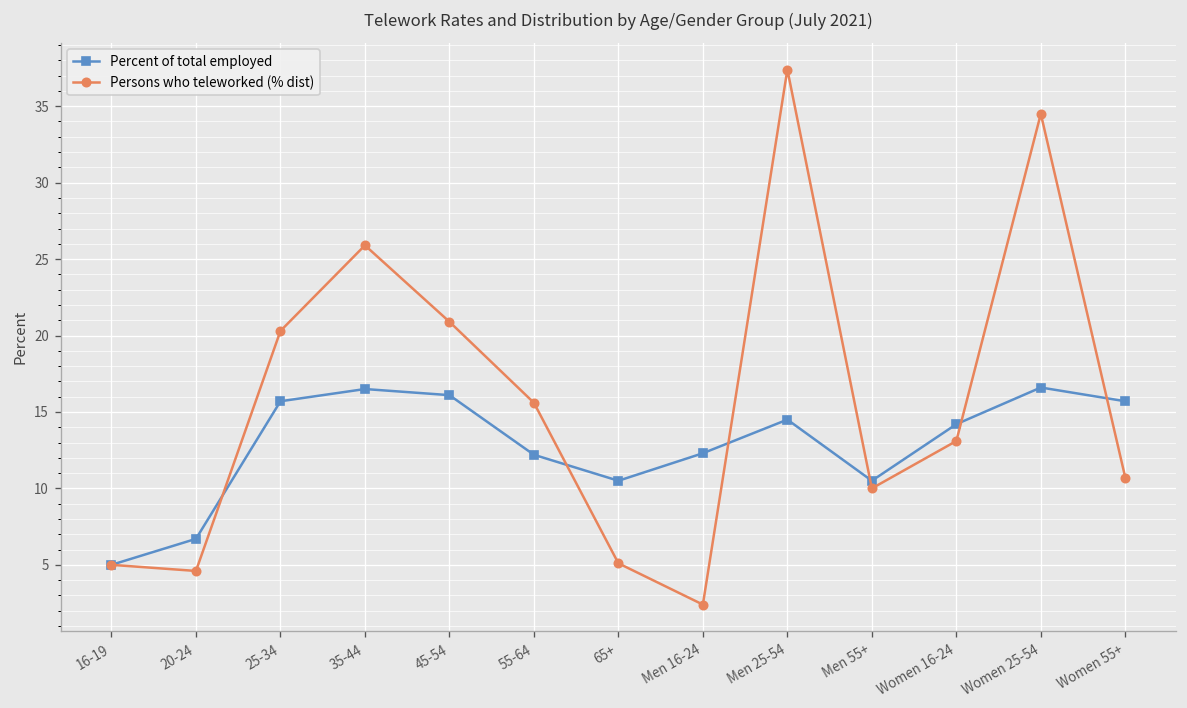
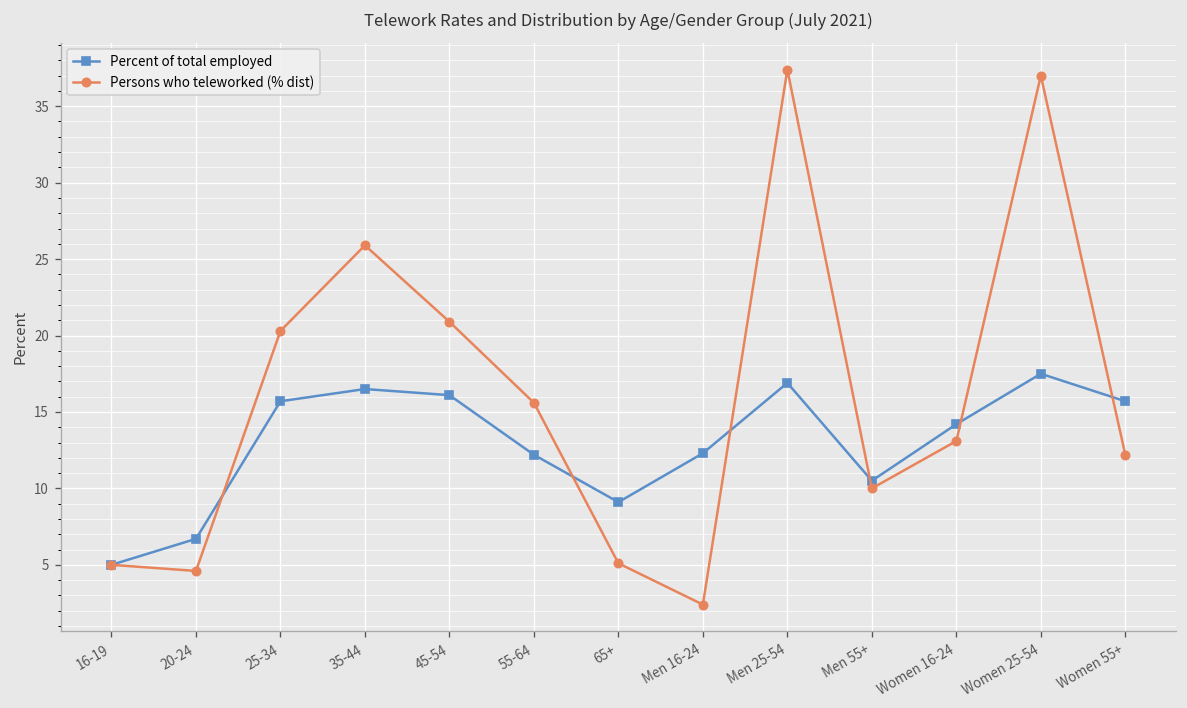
Percent of total employed, 65+: 10.5 -> 9.1
Percent of total employed, Men 25-54: 14.5 -> 16.9
Percent of total employed, Women 25-54: 16.6 -> 17.5
Persons who teleworked (% dist), Women 25-54: 34.5 -> 37.0
Persons who teleworked (% dist), Women 55+: 10.7 -> 12.2
